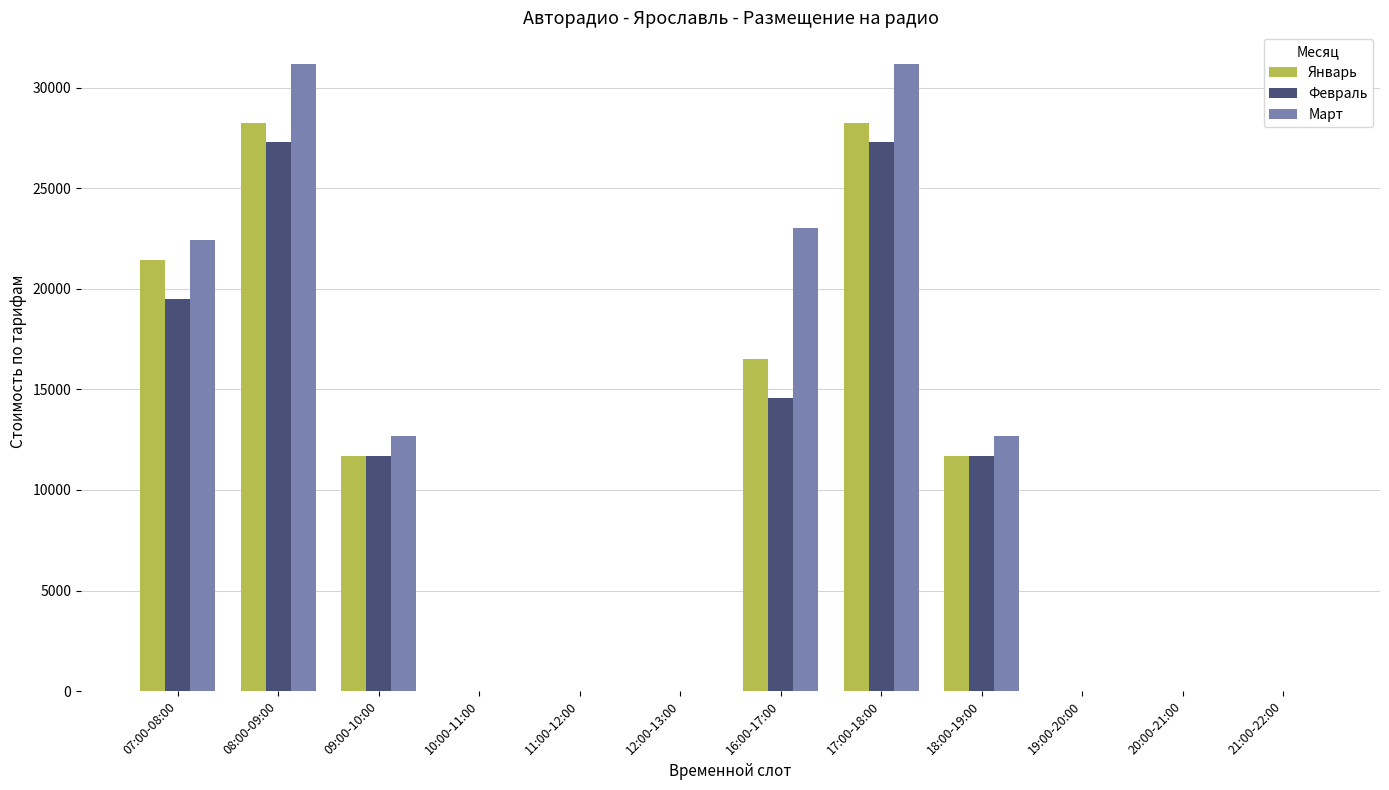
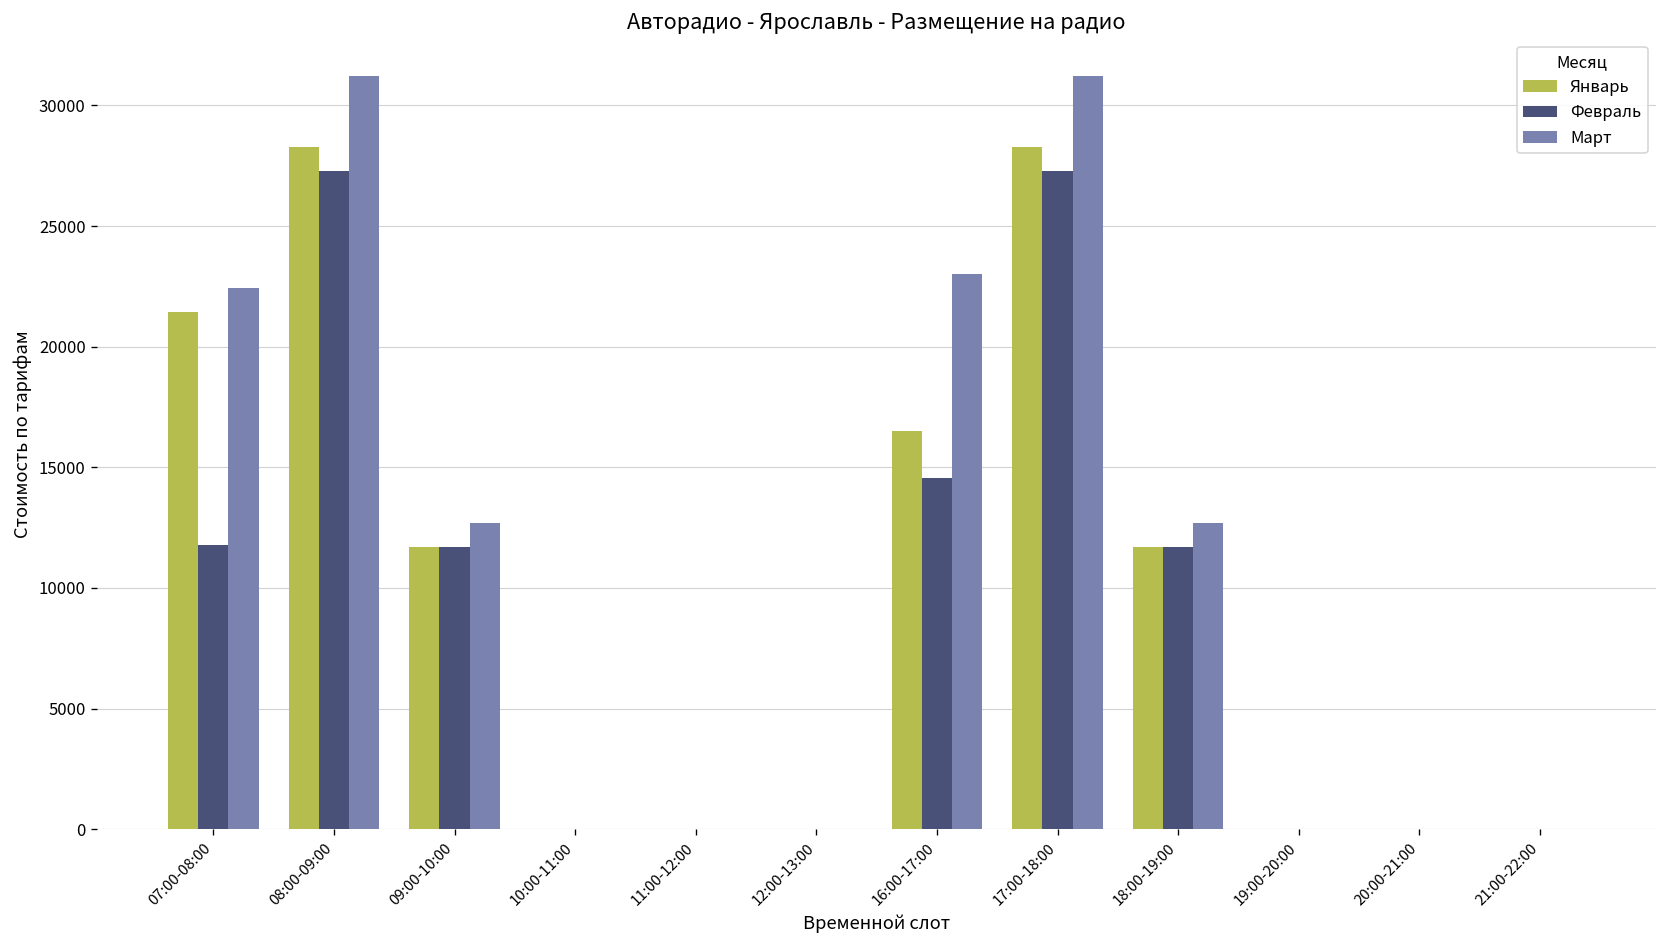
Февраль, 07:00-08:00: 19500 -> 11800
